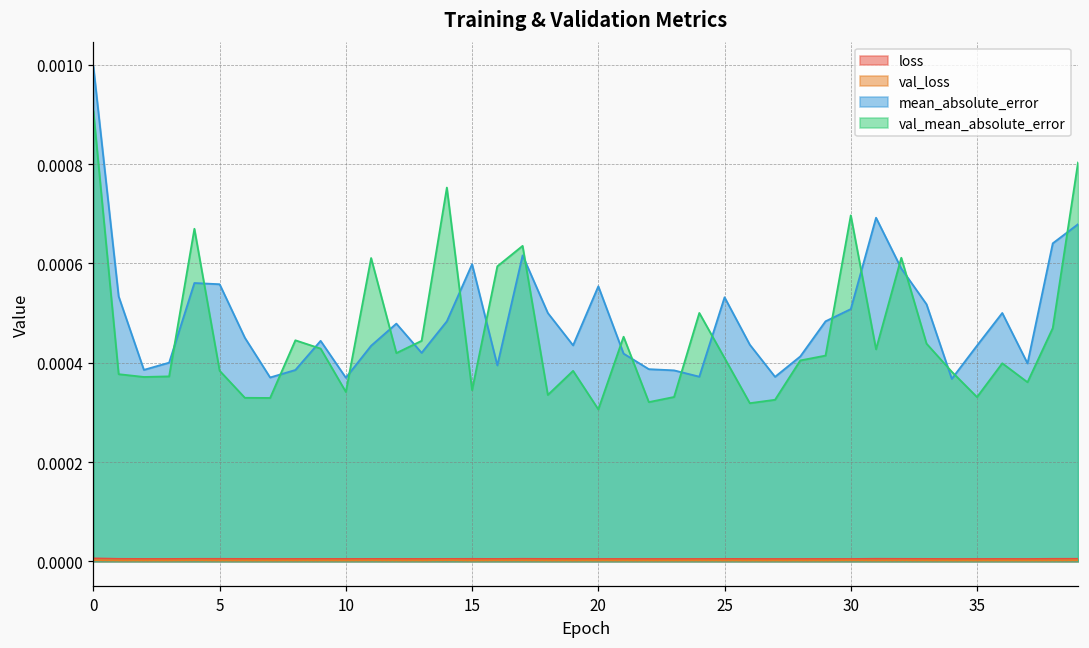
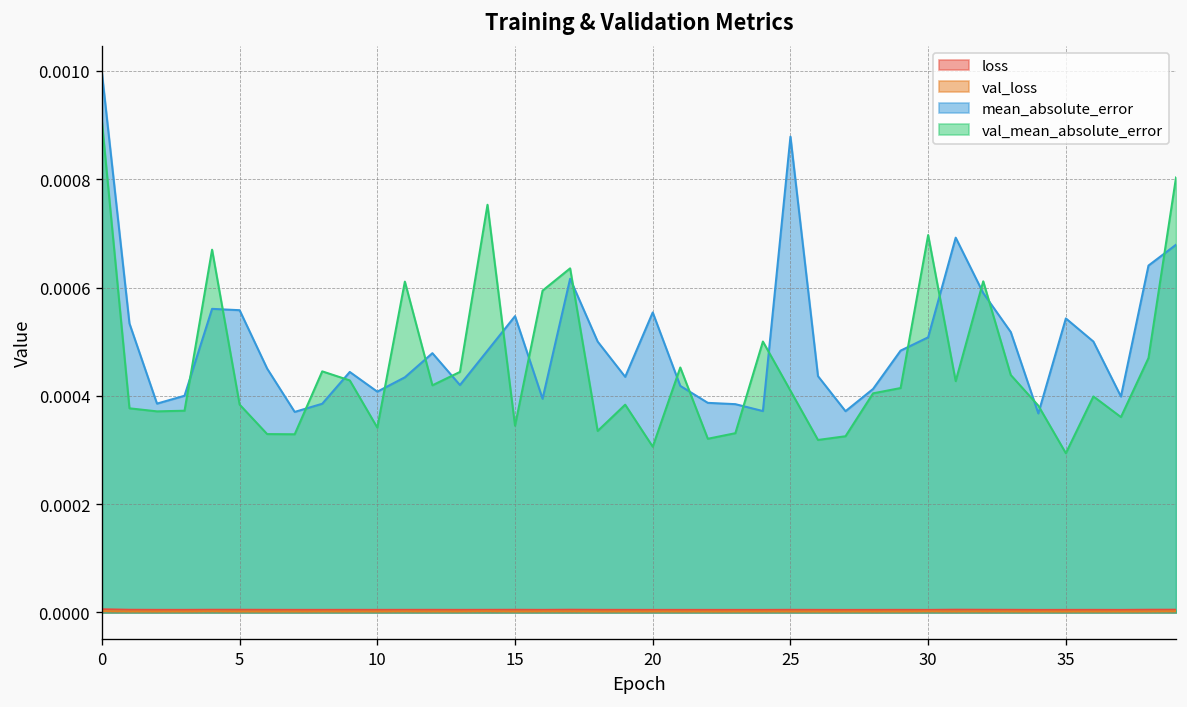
mean_absolute_error, 10: 0.00037 -> 0.00041
mean_absolute_error, 15: 0.00060 -> 0.00055
mean_absolute_error, 25: 0.00053 -> 0.00088
mean_absolute_error, 35: 0.00043 -> 0.00054
val_mean_absolute_error, 35: 0.00033 -> 0.00029
